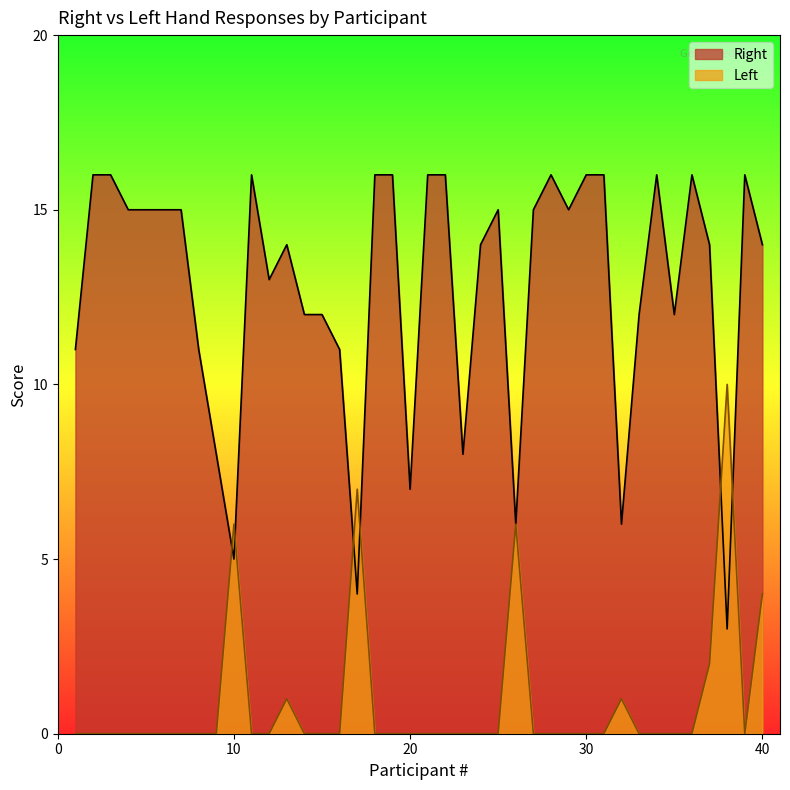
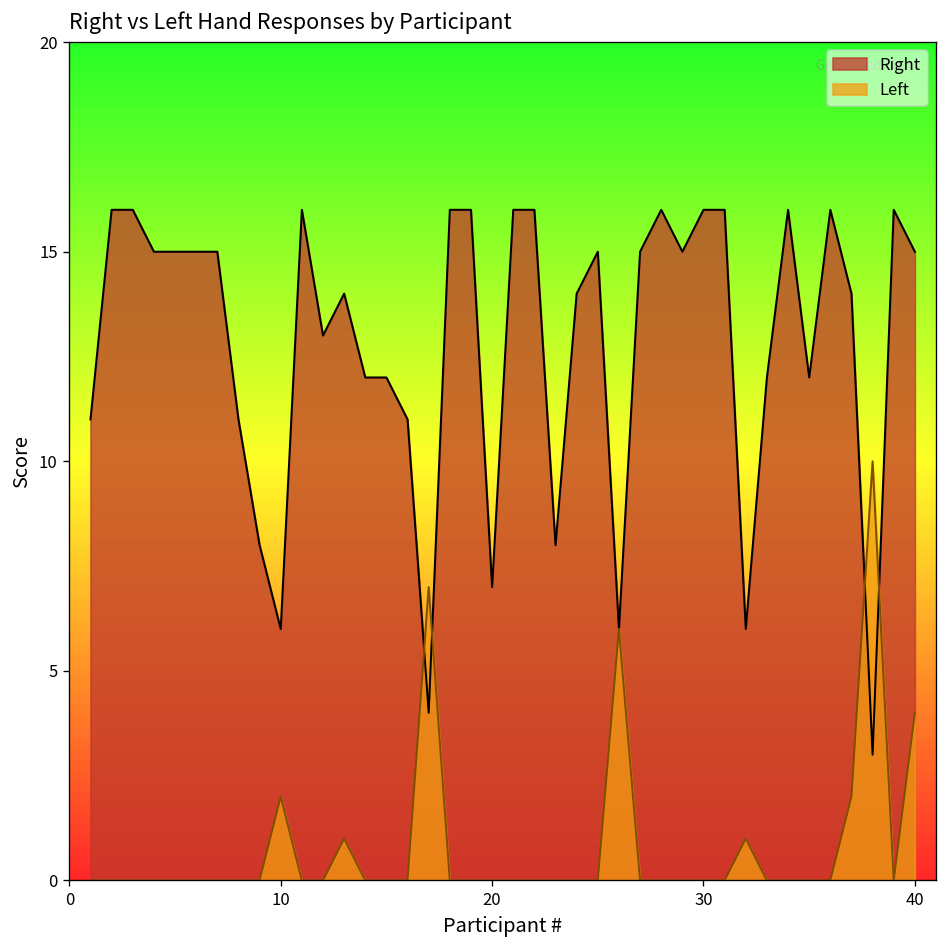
Right, 10: 5 -> 6
Left, 10: 6 -> 2
Right, 40: 14 -> 15
